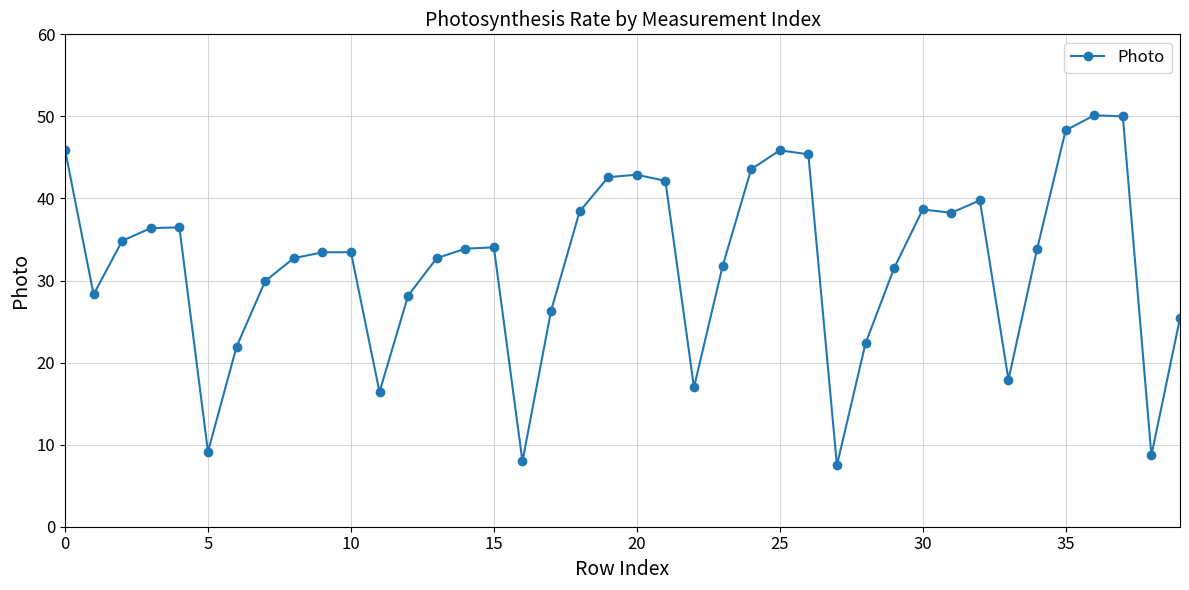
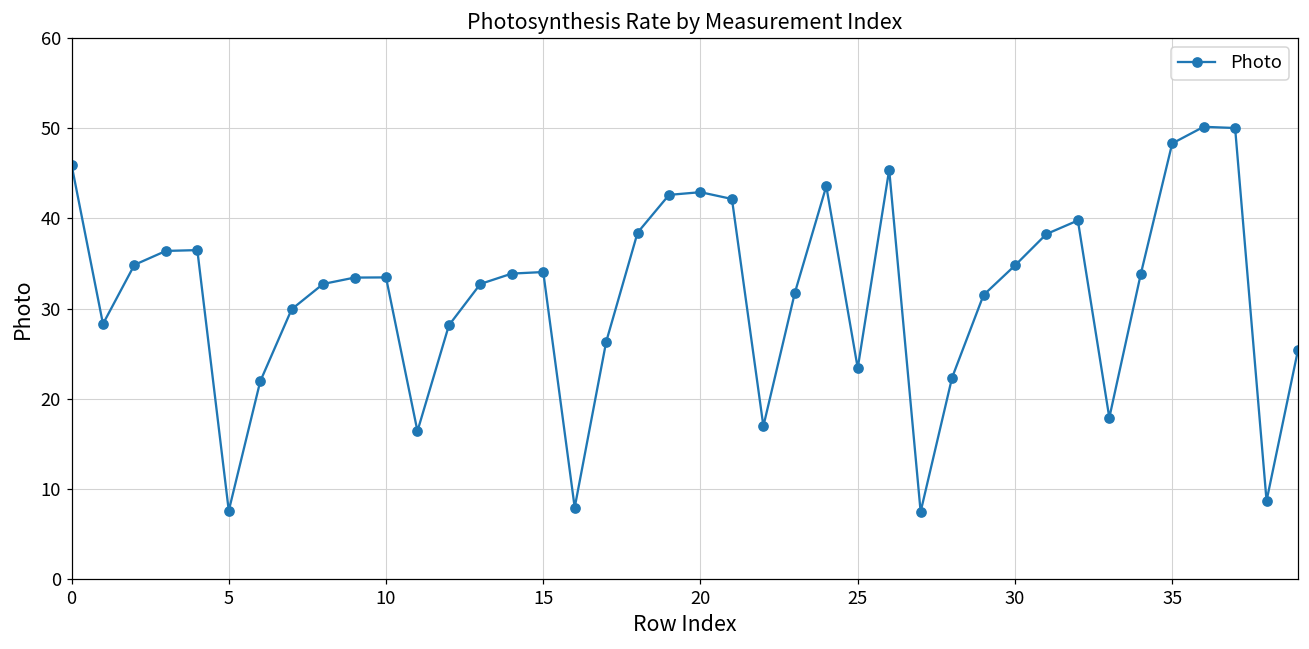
5: 9 -> 8
25: 46 -> 23
30: 39 -> 35
